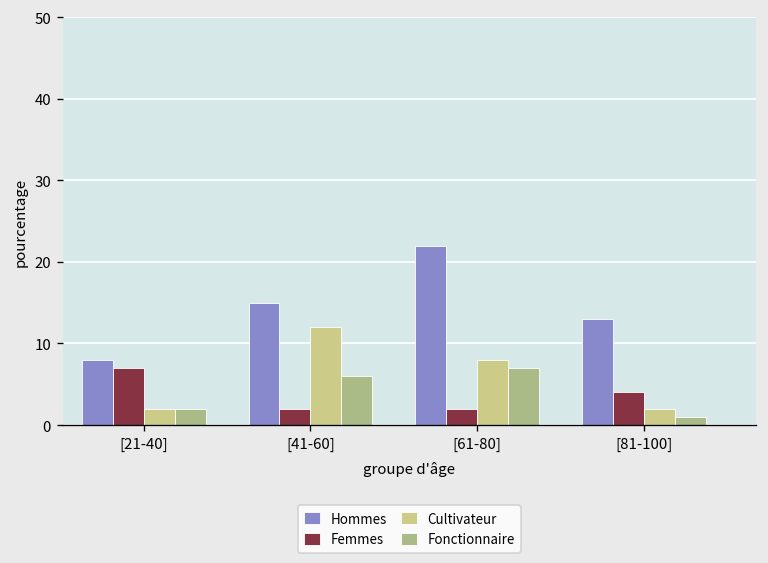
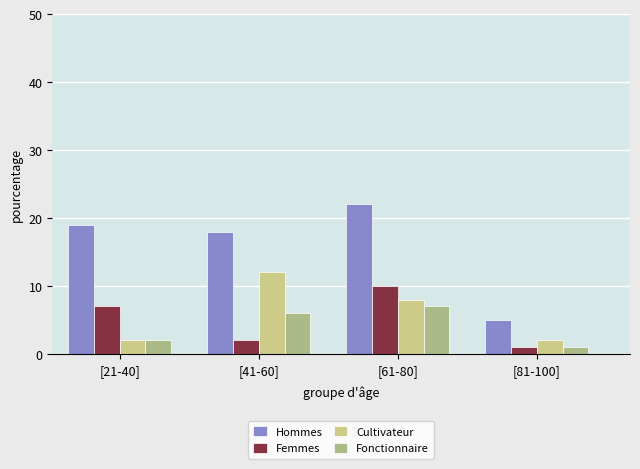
Hommes, [21-40]: 8 -> 19
Hommes, [41-60]: 15 -> 18
Femmes, [61-80]: 2 -> 10
Hommes, [81-100]: 13 -> 5
Femmes, [81-100]: 4 -> 1
